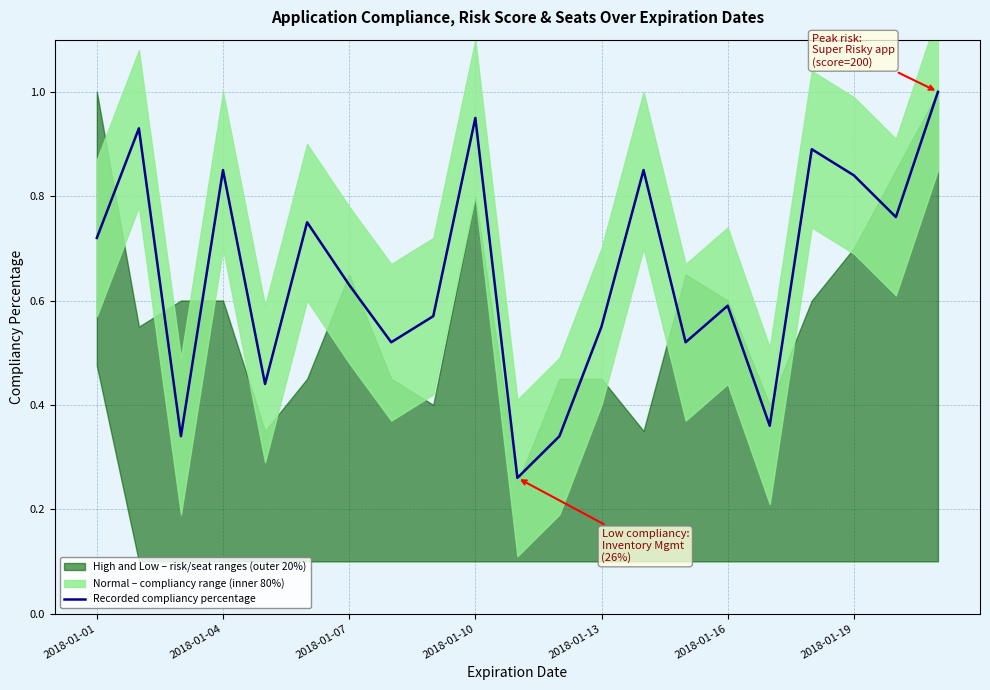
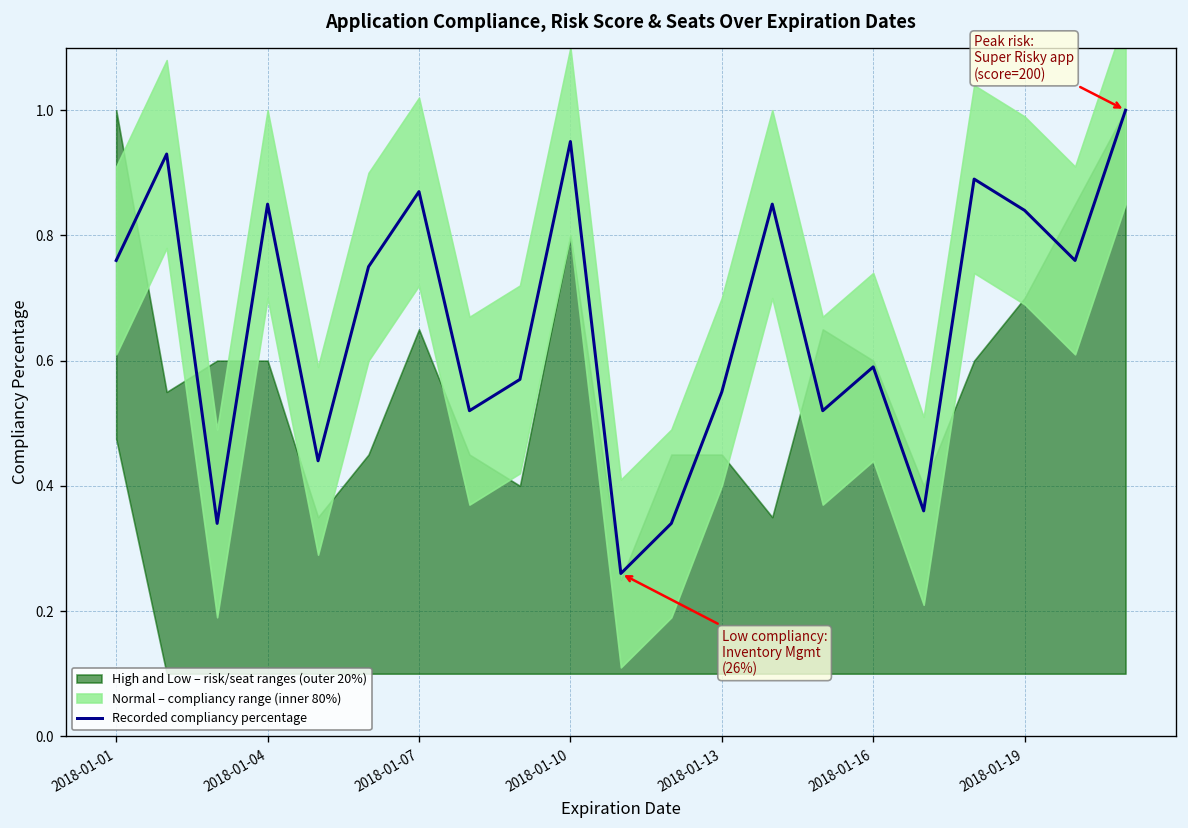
Recorded compliancy percentage, 2018-01-01: 0.72 -> 0.76
Recorded compliancy percentage, 2018-01-07: 0.63 -> 0.87
